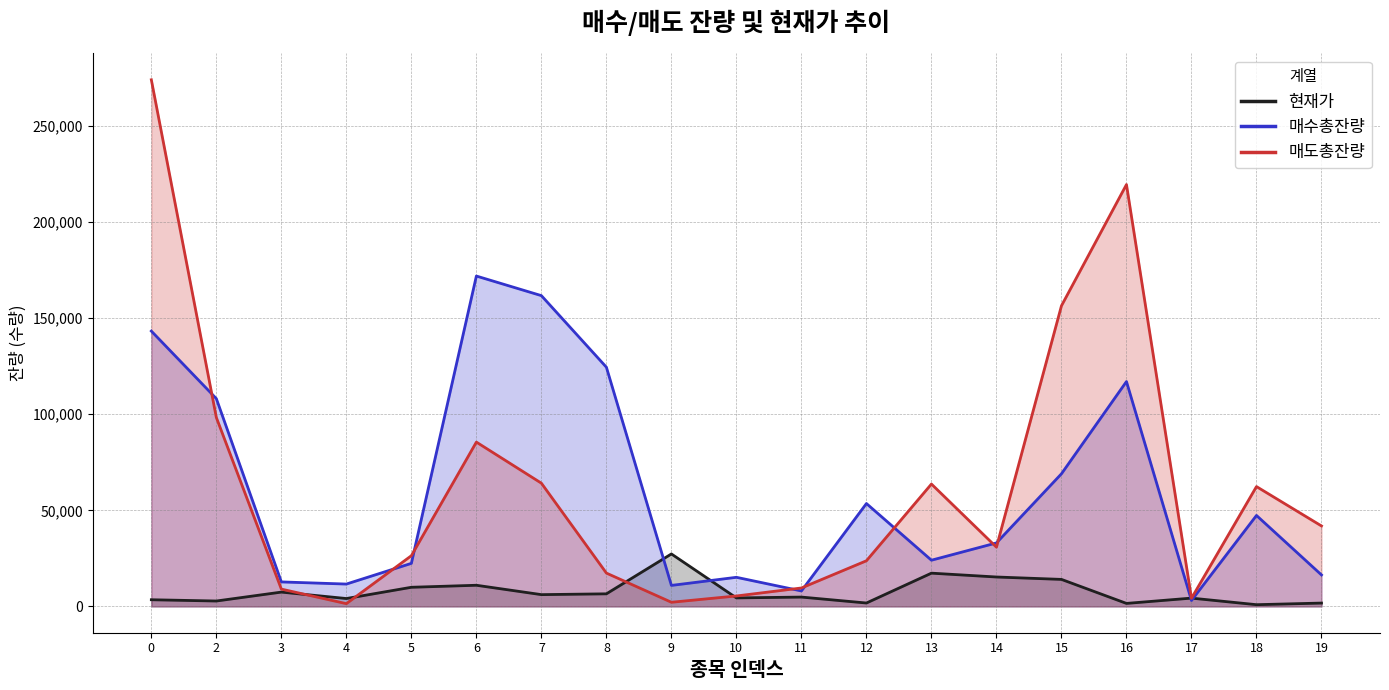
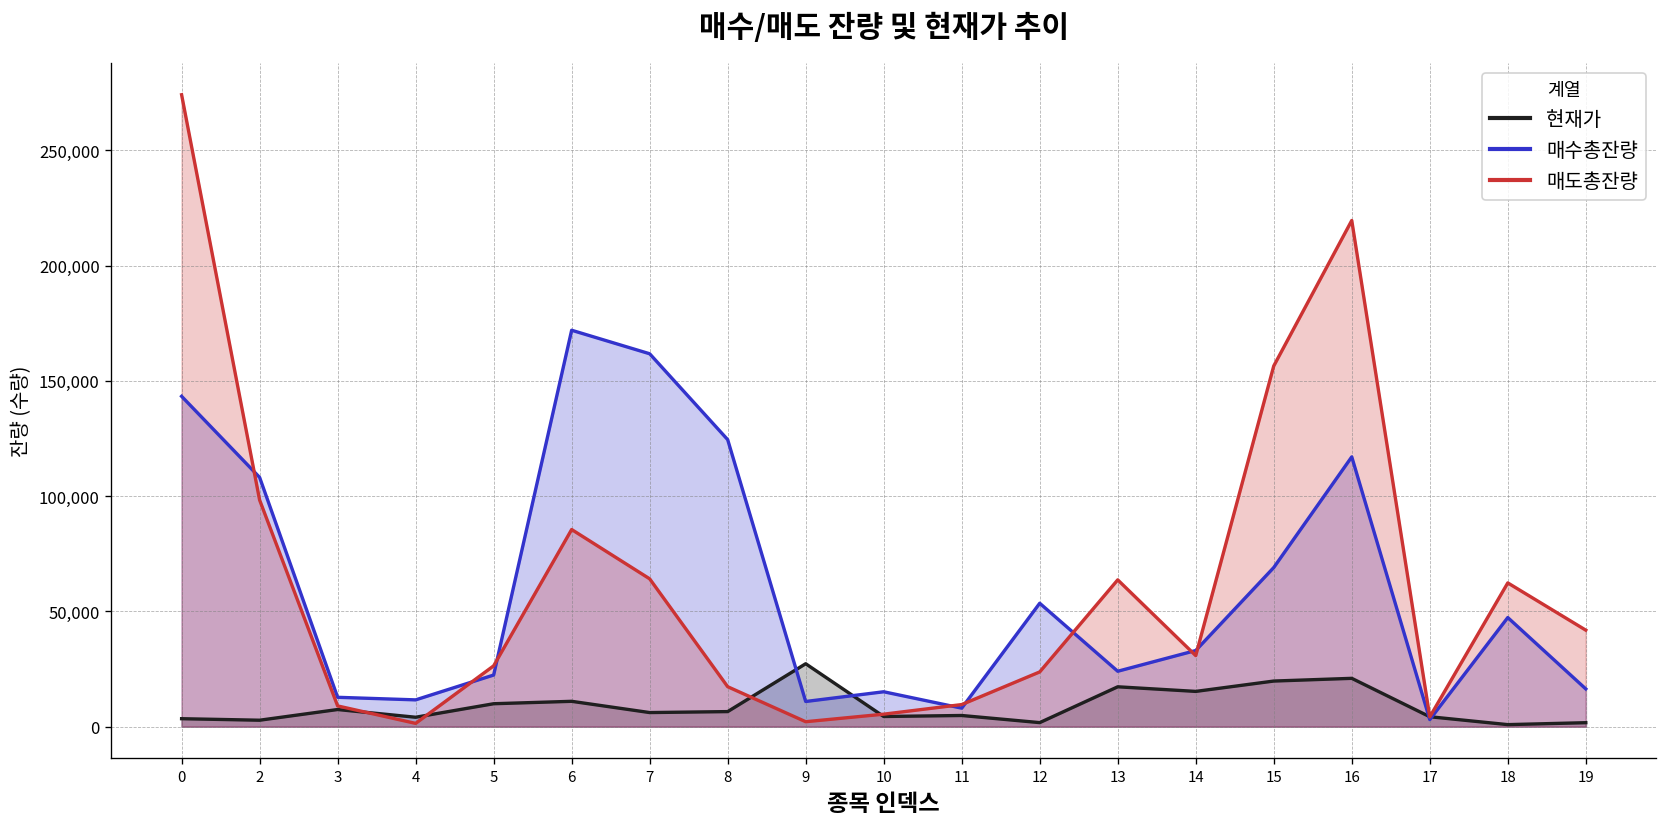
현재가, 15: 14,000 -> 20,000
현재가, 16: 2,000 -> 21,000
